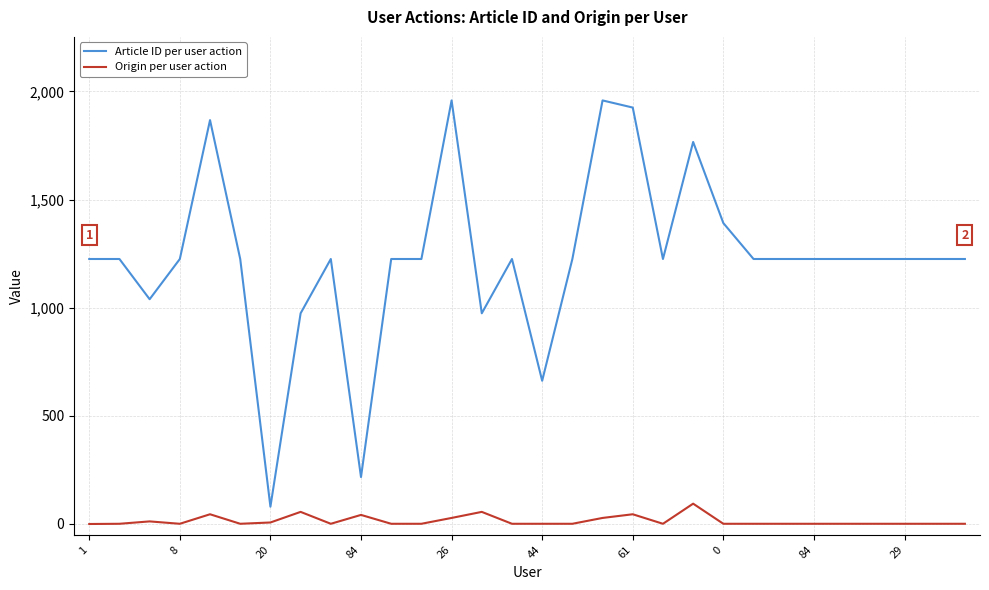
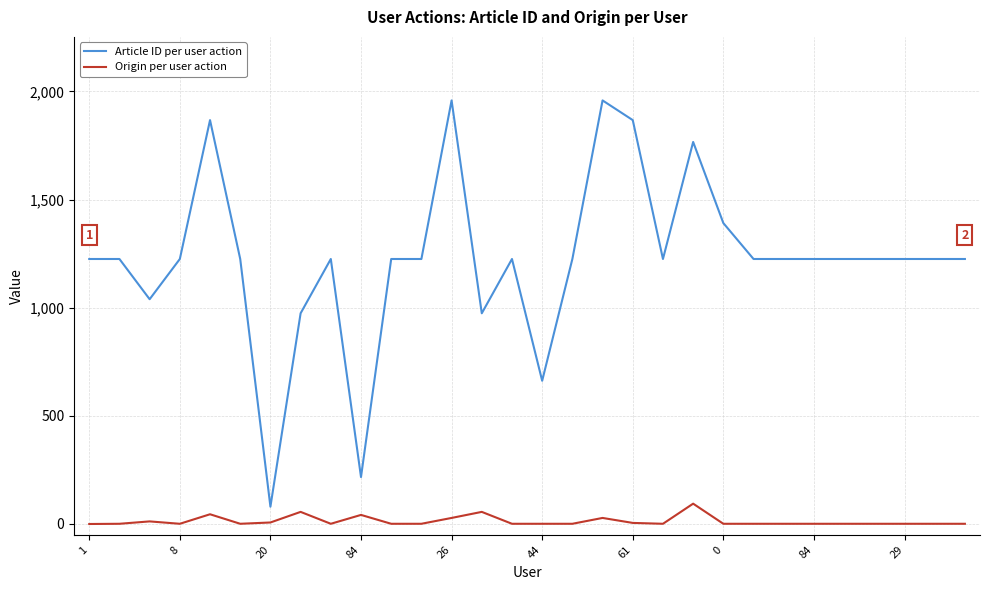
Article ID per user action, 61: 1,930 -> 1,870
Origin per user action, 61: 50 -> 10
